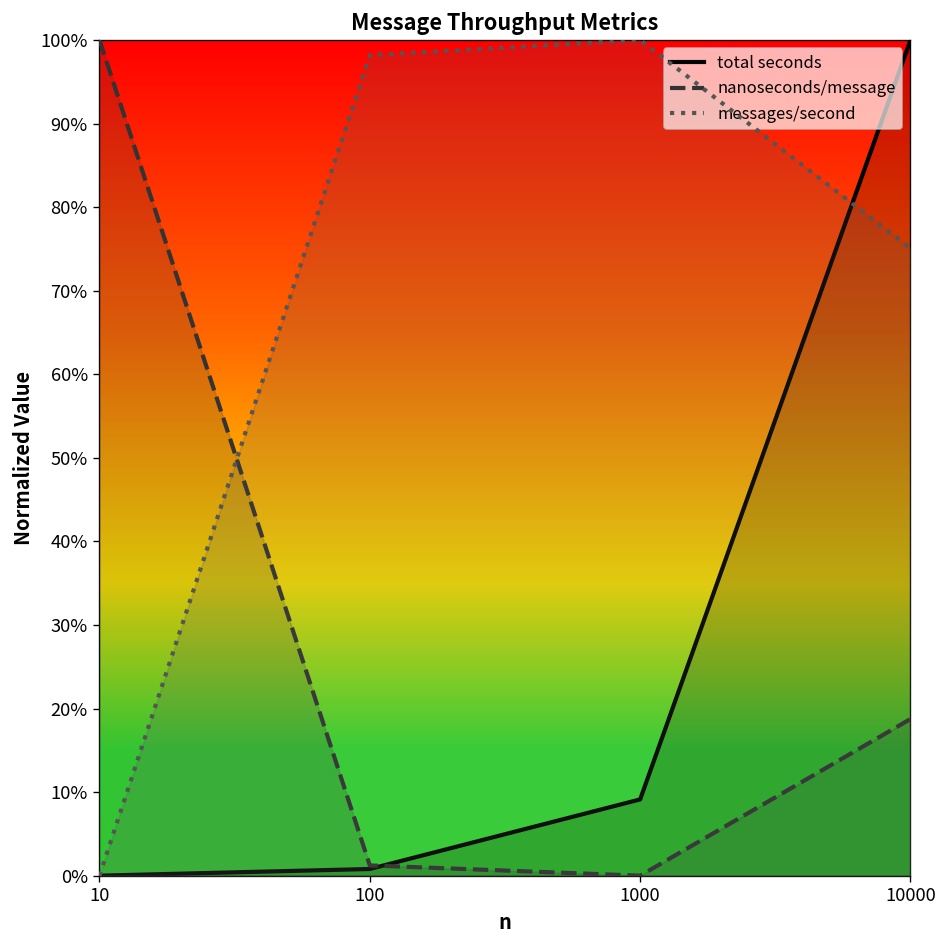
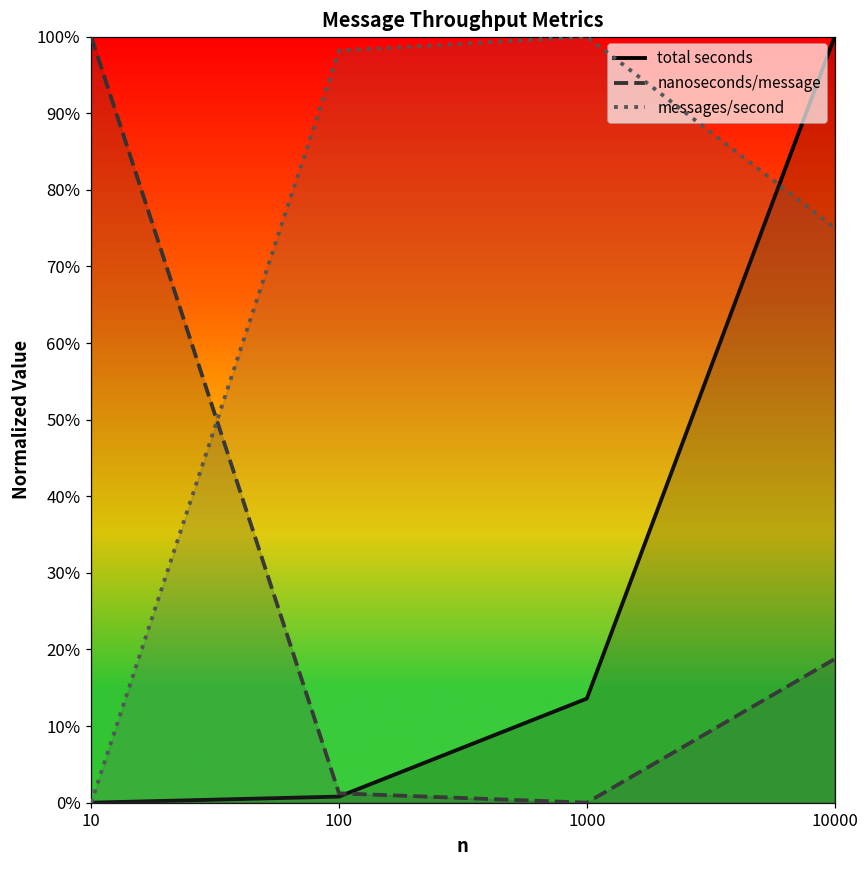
total seconds, 1000: 9% -> 14%
